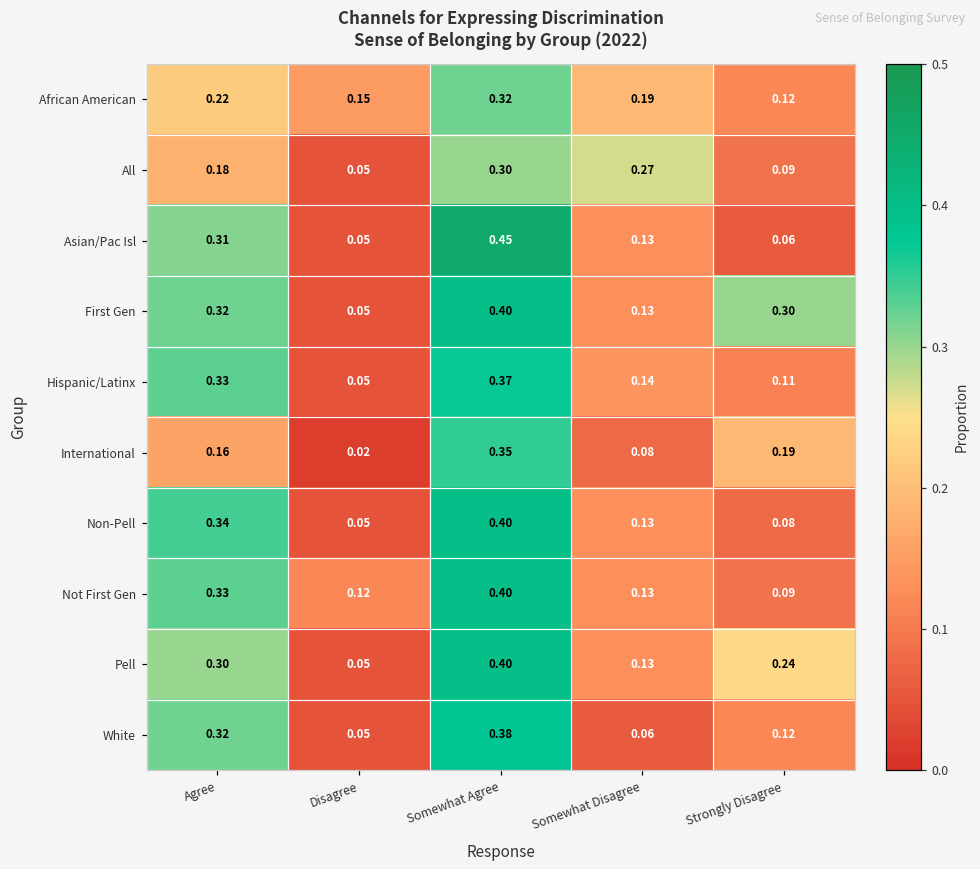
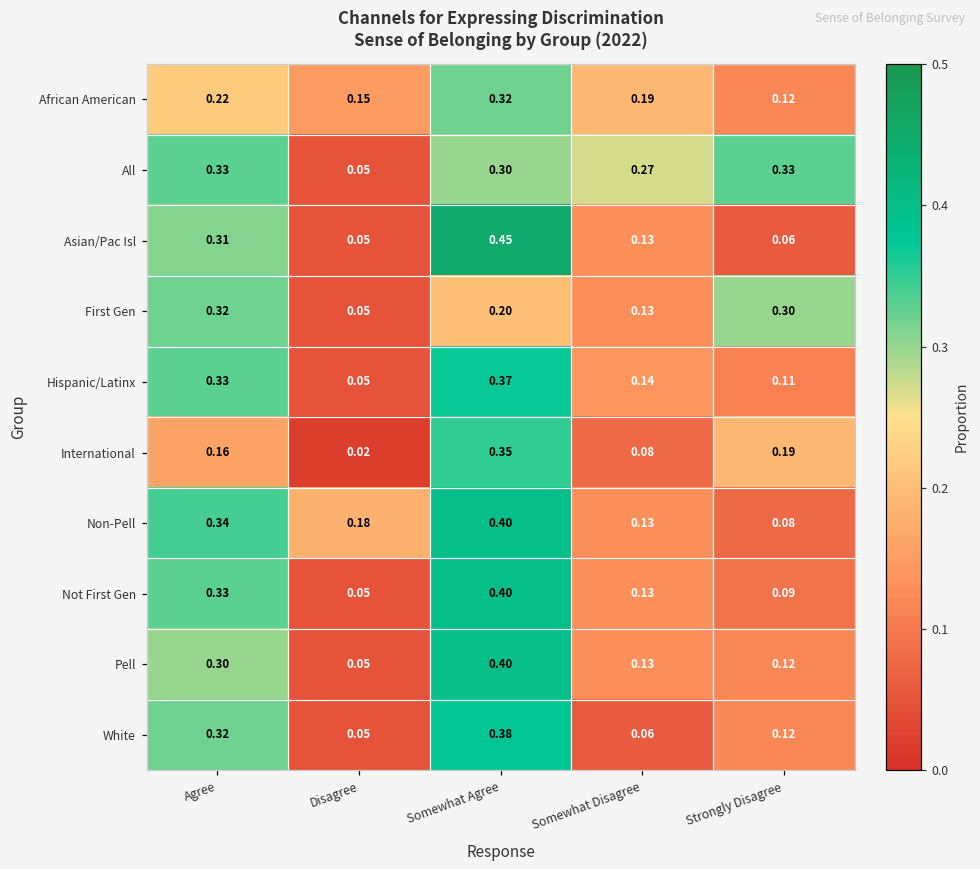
All, Agree: 0.18 -> 0.33
All, Strongly Disagree: 0.09 -> 0.33
First Gen, Somewhat Agree: 0.40 -> 0.20
Non-Pell, Disagree: 0.05 -> 0.18
Not First Gen, Disagree: 0.12 -> 0.05
Pell, Strongly Disagree: 0.24 -> 0.12
